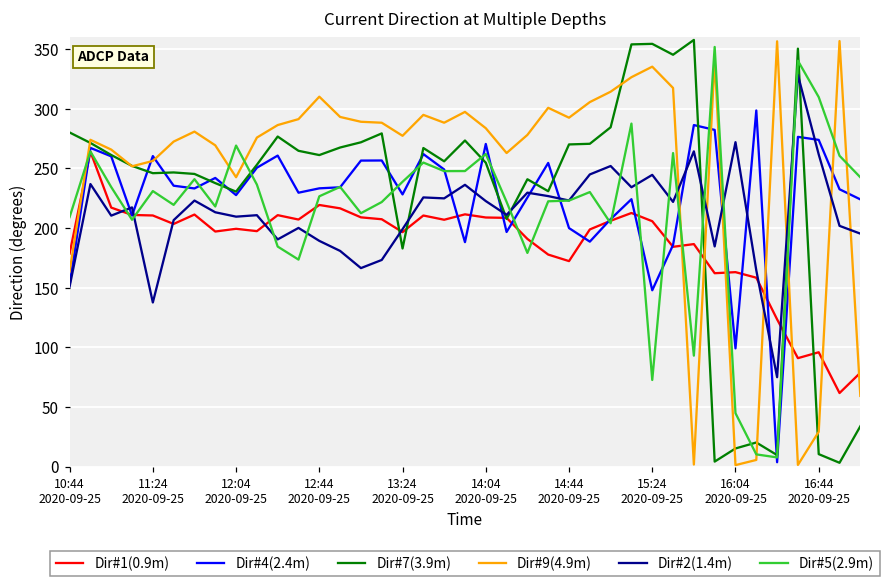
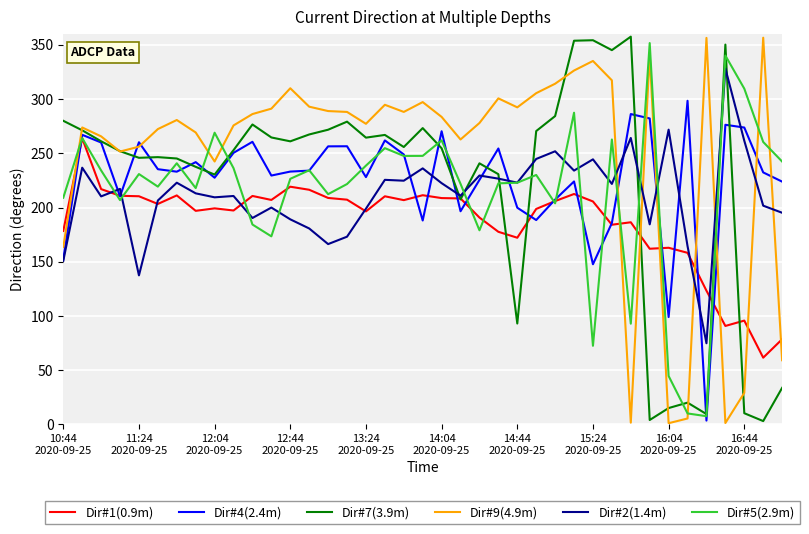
Dir#7(3.9m), 13:24 2020-09-25: 183 -> 264
Dir#7(3.9m), 14:44 2020-09-25: 270 -> 93
